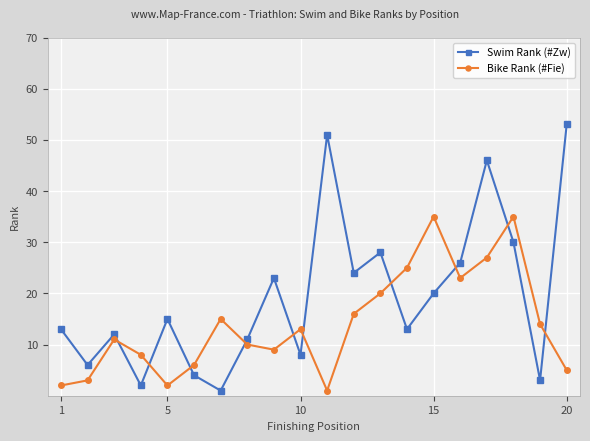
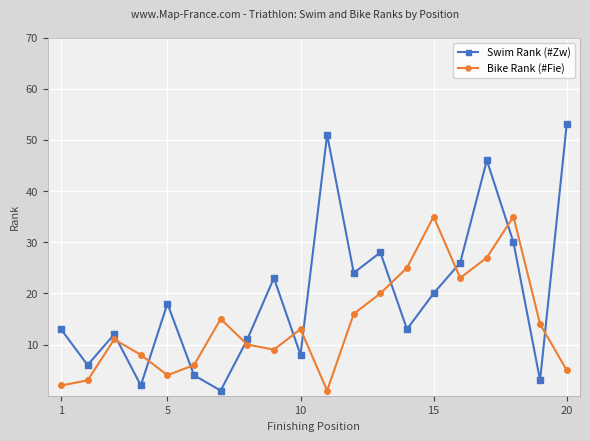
Swim Rank (#Zw), 5: 15 -> 18
Bike Rank (#Fie), 5: 2 -> 4
